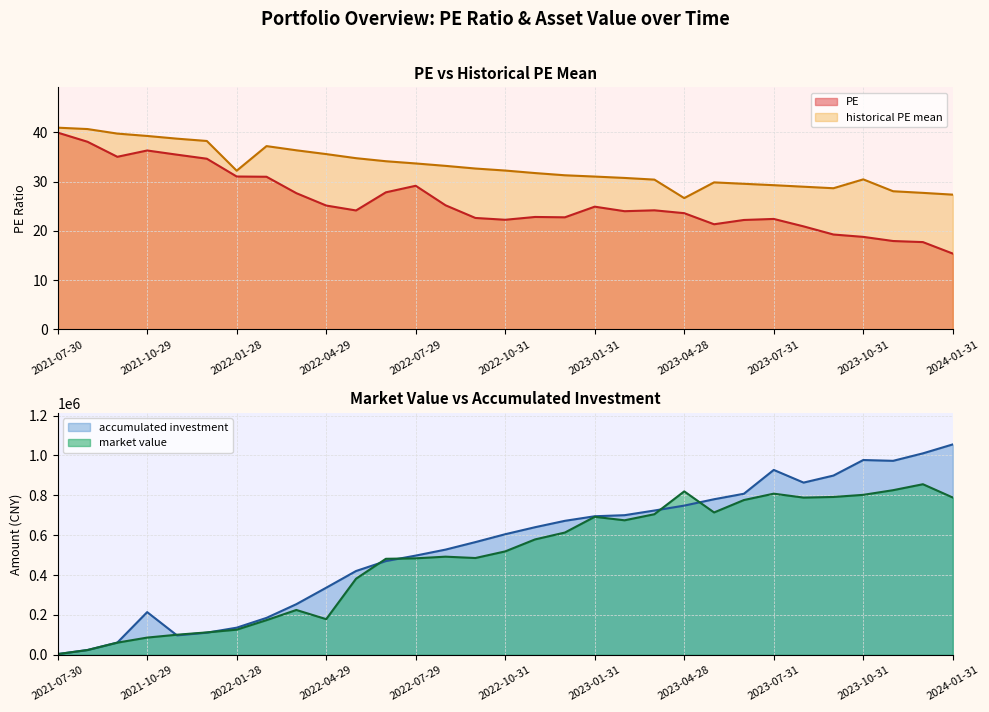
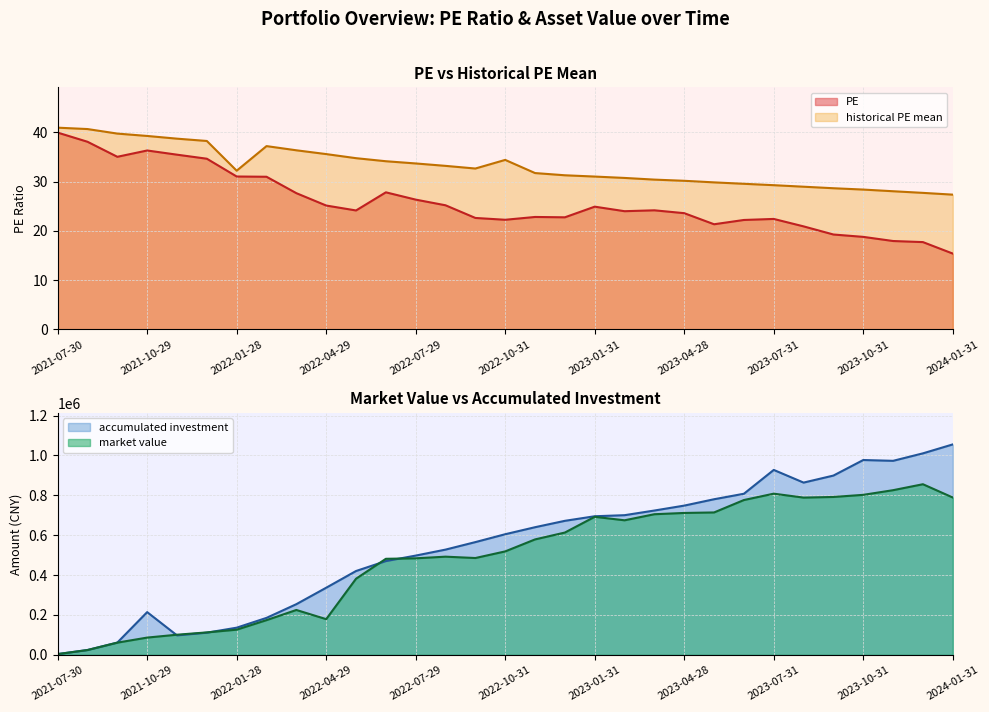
PE vs Historical PE Mean, PE, 2022-07-29: 29 -> 26
PE vs Historical PE Mean, historical PE mean, 2022-10-31: 32 -> 34
PE vs Historical PE Mean, historical PE mean, 2023-04-28: 27 -> 30
PE vs Historical PE Mean, historical PE mean, 2023-10-31: 30 -> 28
Market Value vs Accumulated Investment, market value, 2023-04-28: 820000 -> 710000
